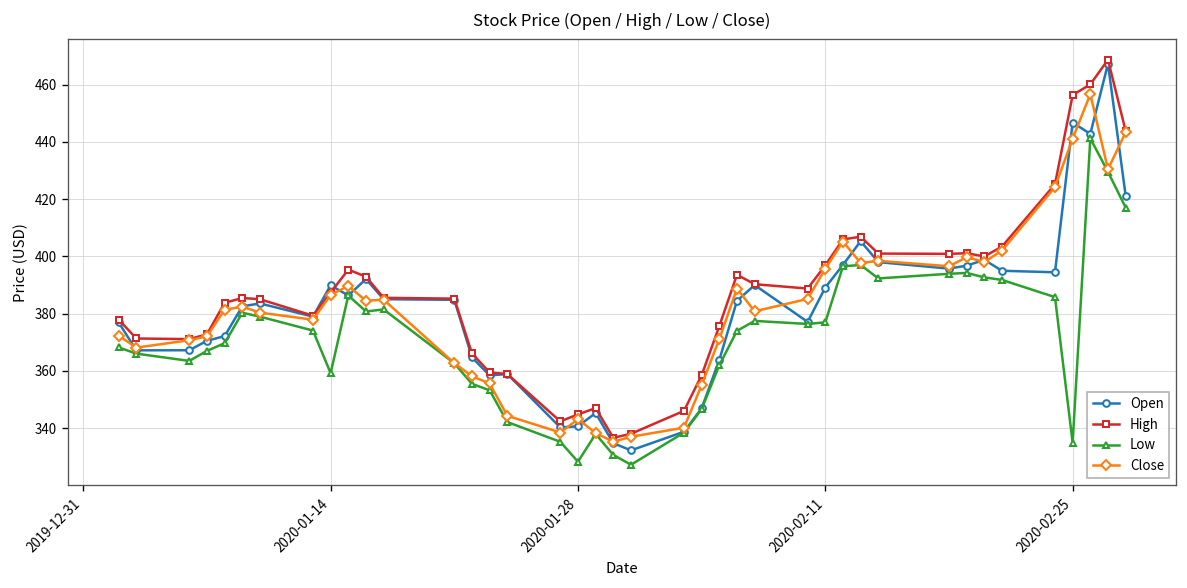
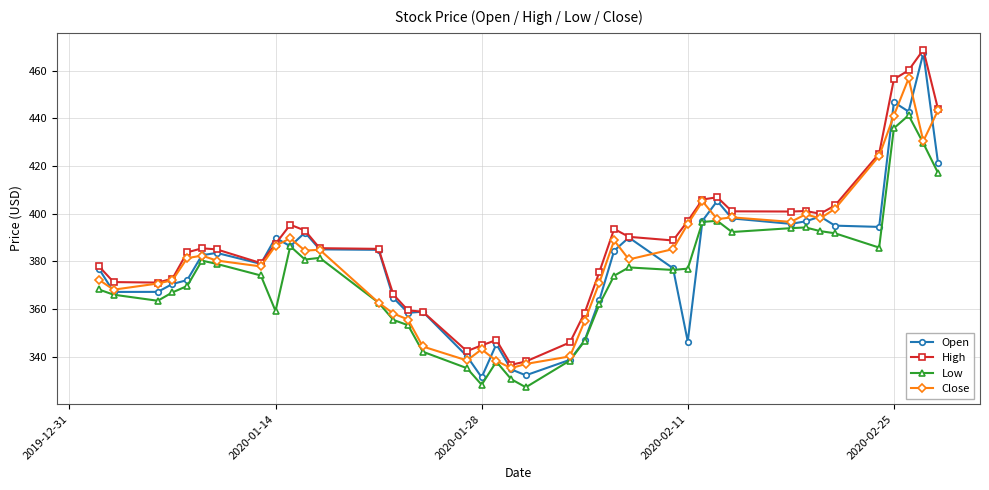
Open, 2020-01-28: 341 -> 331
Open, 2020-02-11: 389 -> 346
Low, 2020-02-25: 335 -> 436
